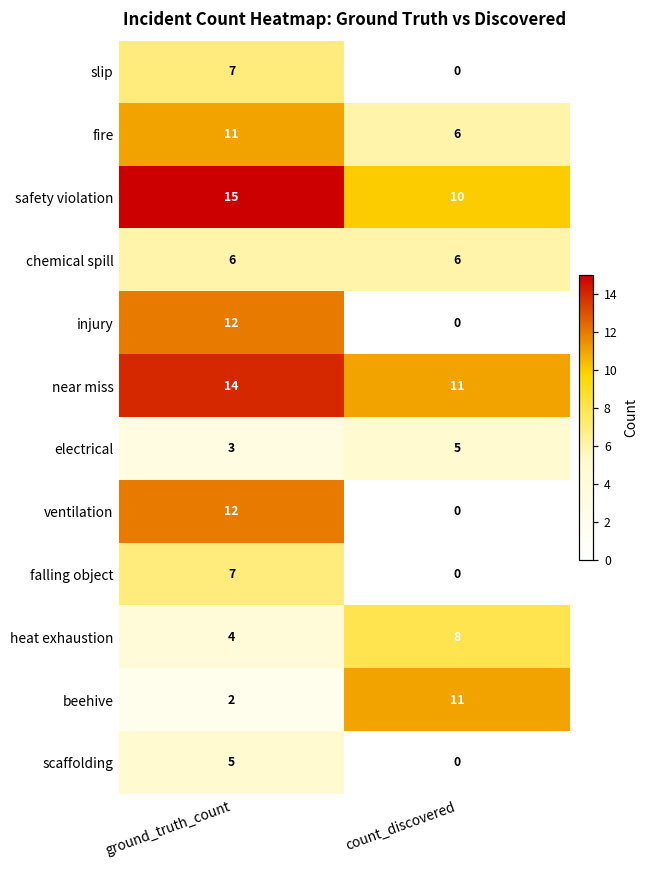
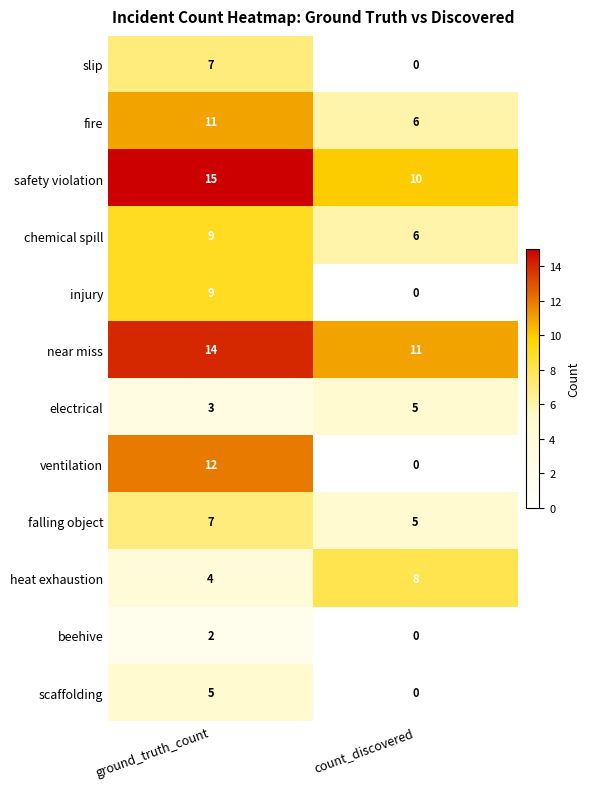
chemical spill, ground_truth_count: 6 -> 9
injury, ground_truth_count: 12 -> 9
falling object, count_discovered: 0 -> 5
beehive, count_discovered: 11 -> 0
